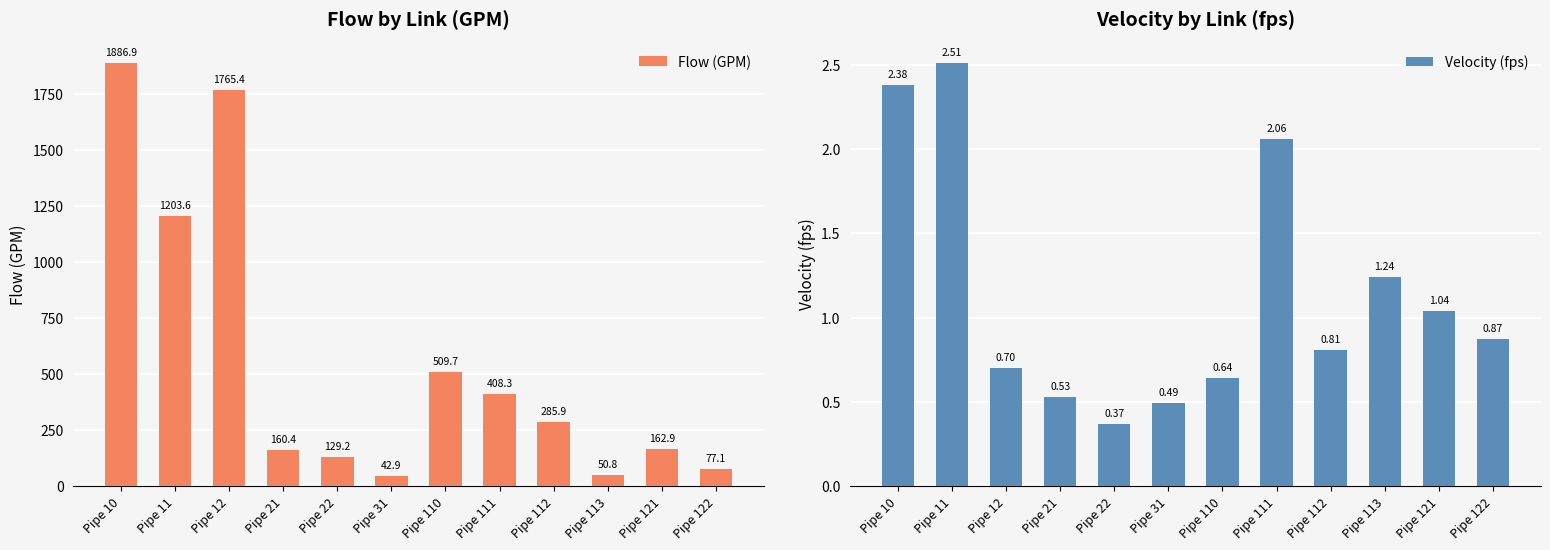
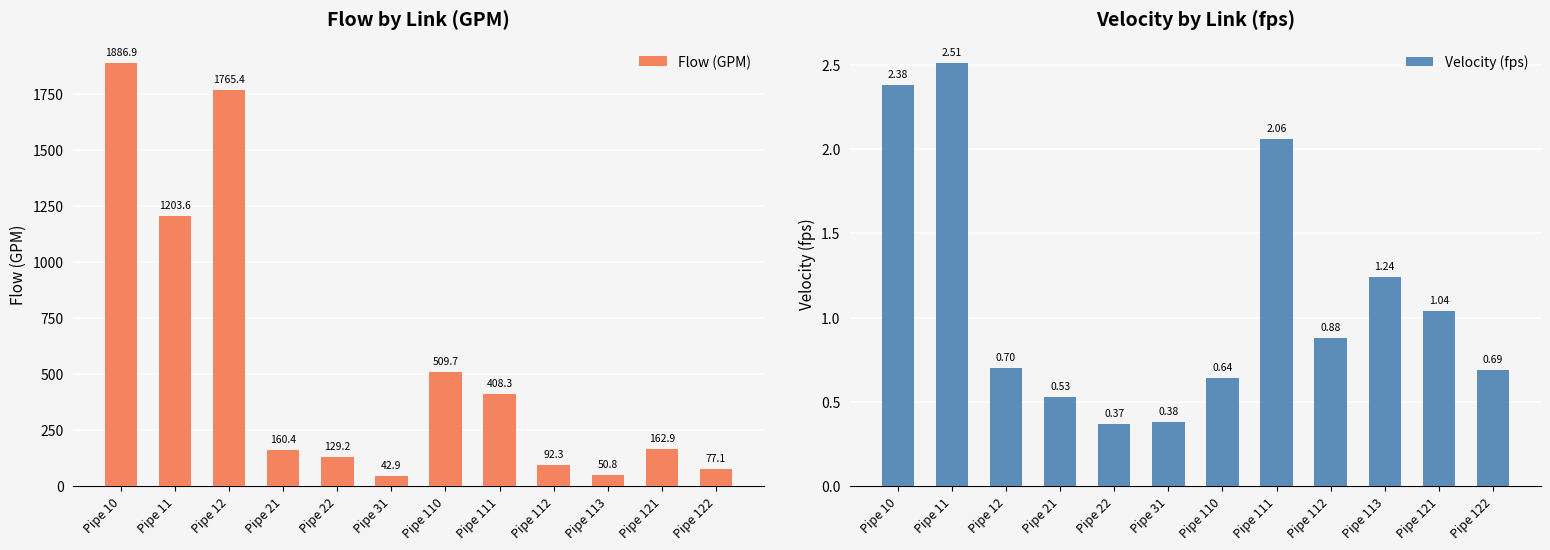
Flow by Link (GPM), Pipe 112: 285.9 -> 92.3
Velocity by Link (fps), Pipe 31: 0.49 -> 0.38
Velocity by Link (fps), Pipe 112: 0.81 -> 0.88
Velocity by Link (fps), Pipe 122: 0.87 -> 0.69
